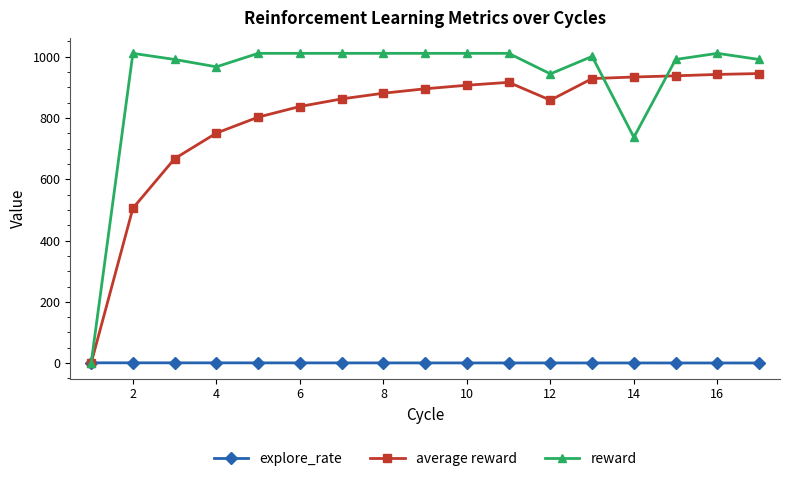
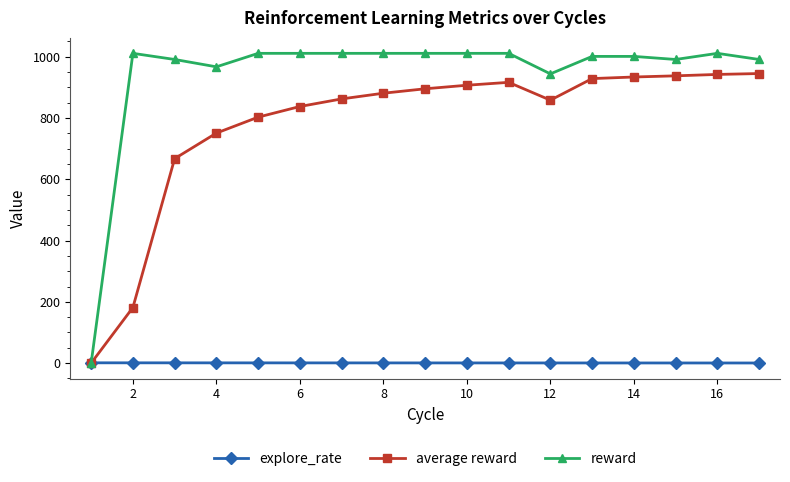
average reward, 2: 510 -> 180
reward, 14: 740 -> 1000
